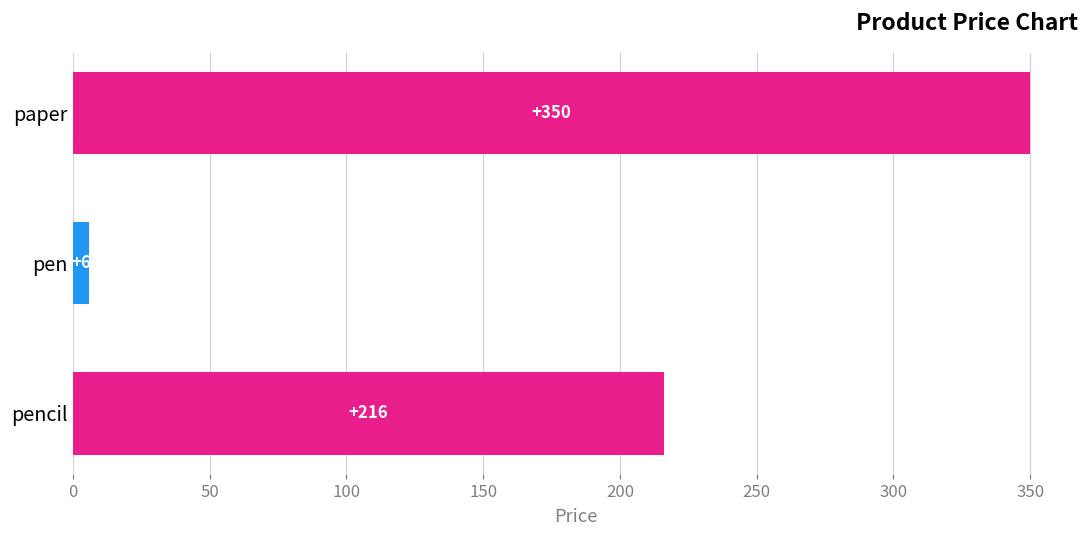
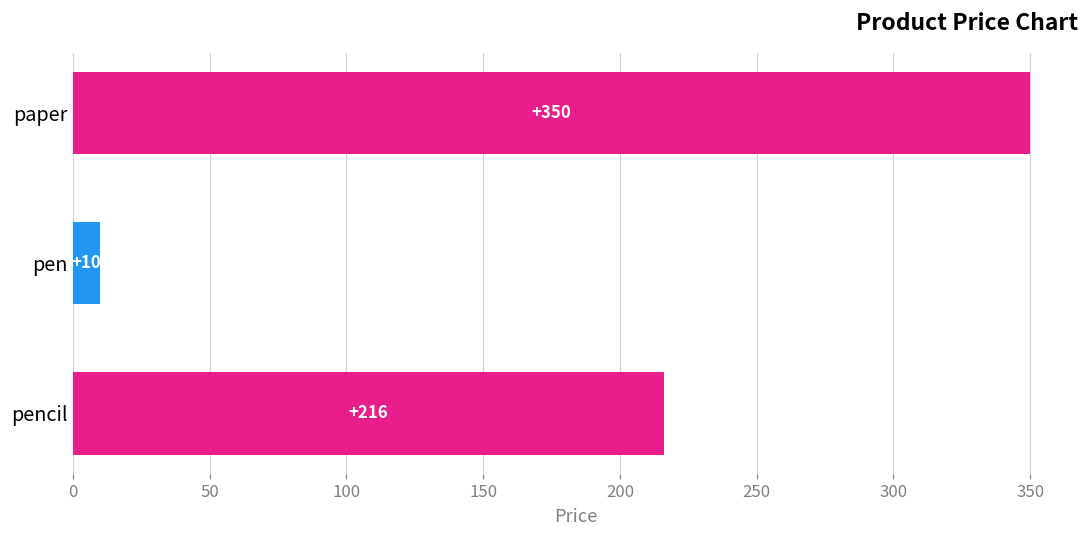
pen: +6 -> +10
